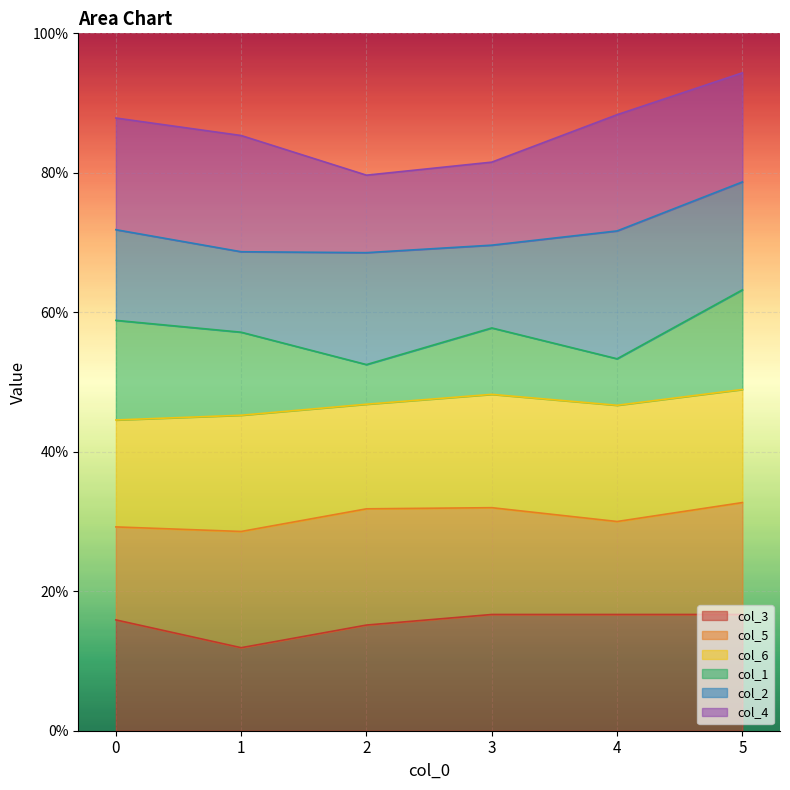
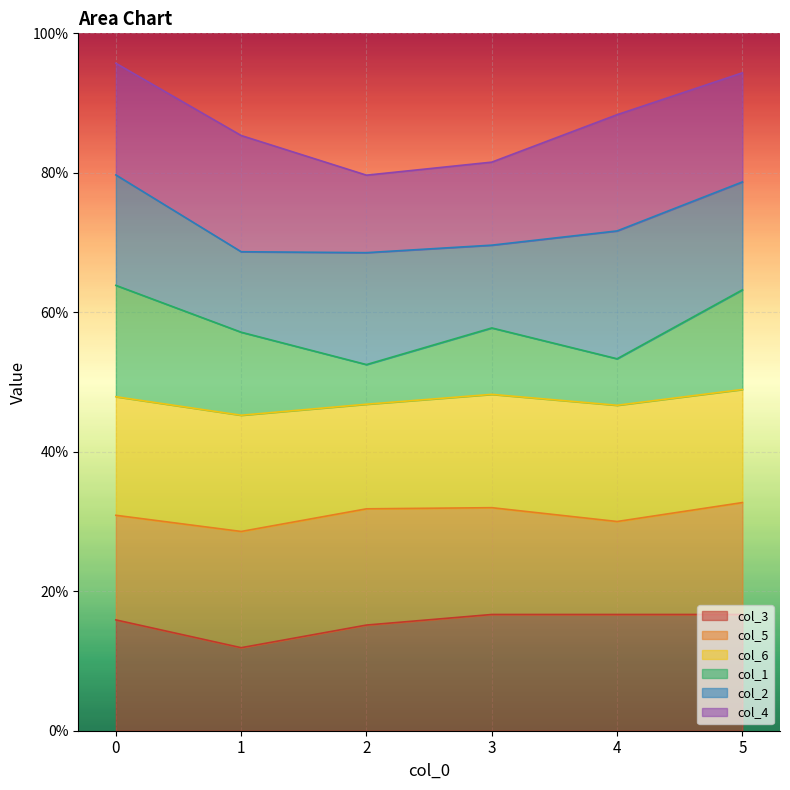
col_5, 0: 13% -> 15%
col_6, 0: 15% -> 17%
col_1, 0: 14% -> 16%
col_2, 0: 13% -> 16%
